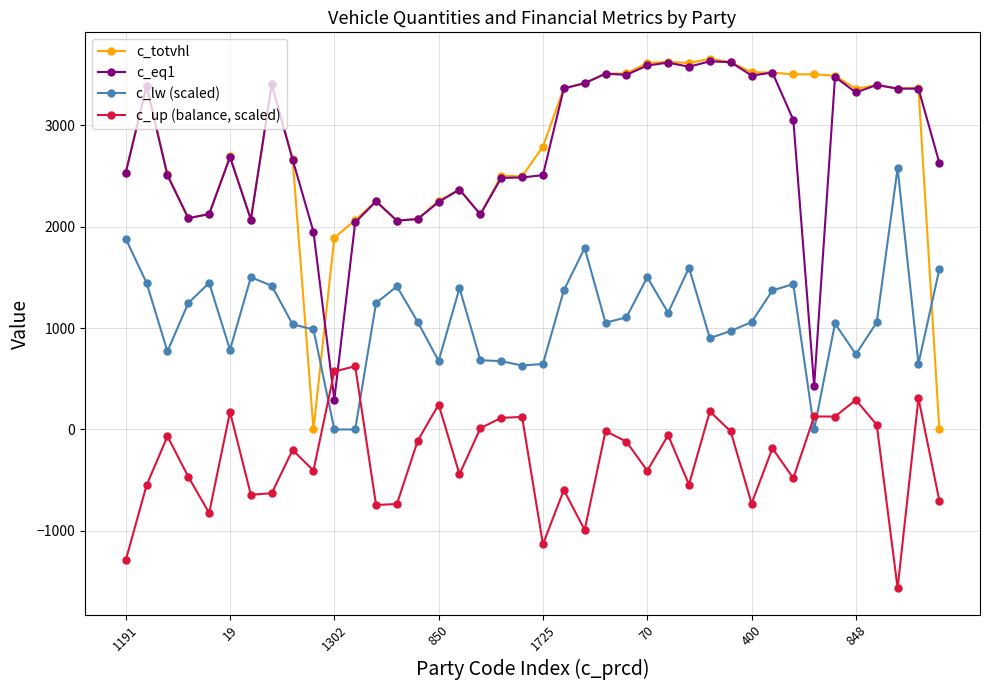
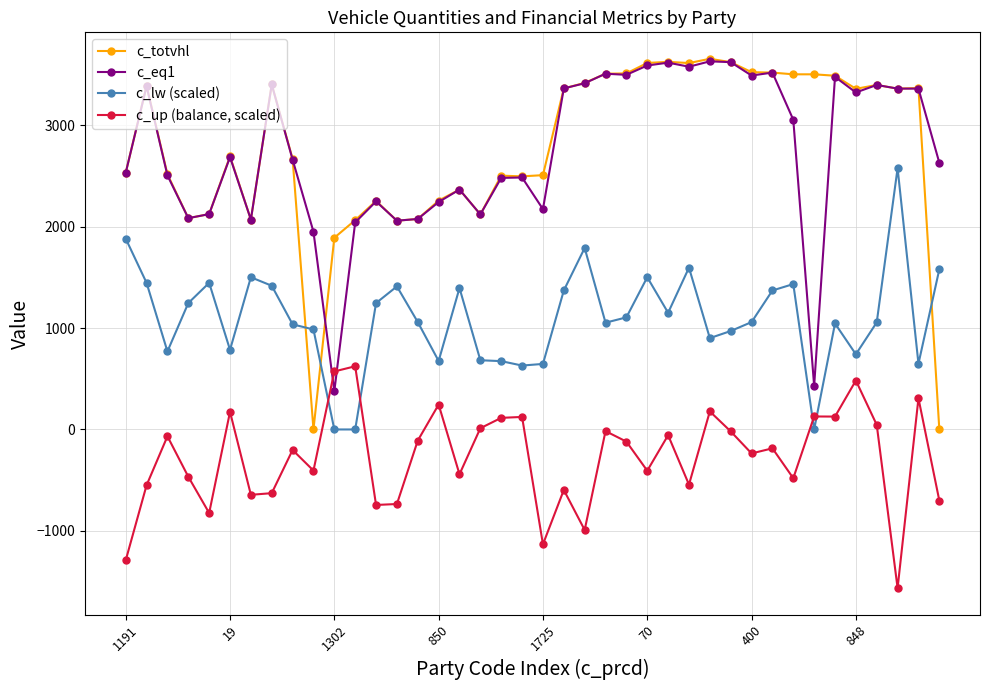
c_eq1, 1302: 300 -> 380
c_totvhl, 1725: 2790 -> 2510
c_eq1, 1725: 2510 -> 2170
c_up (balance, scaled), 400: -730 -> -240
c_up (balance, scaled), 848: 290 -> 480
